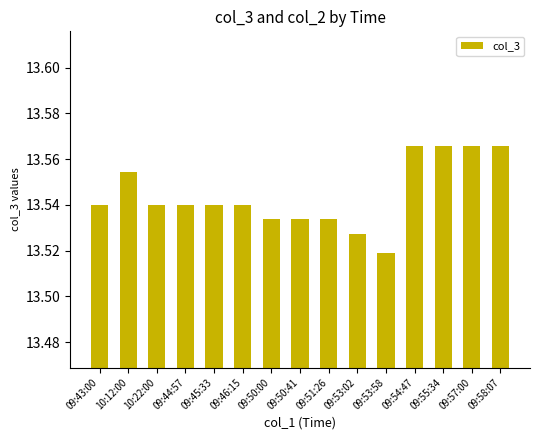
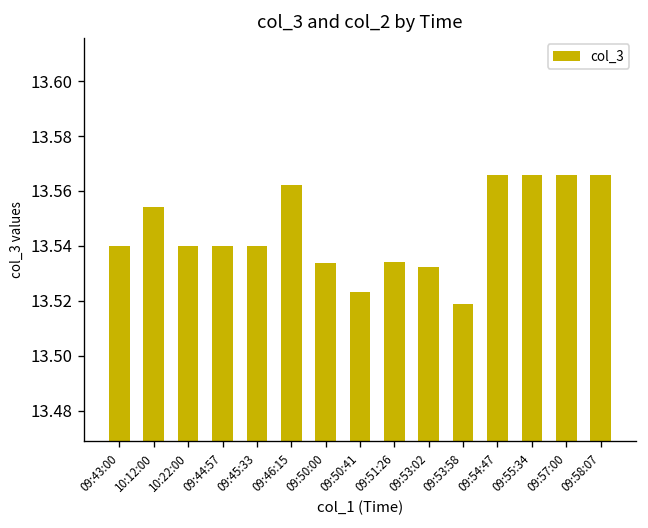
09:46:15: 13.540 -> 13.562
09:50:41: 13.534 -> 13.523
09:53:02: 13.527 -> 13.532
